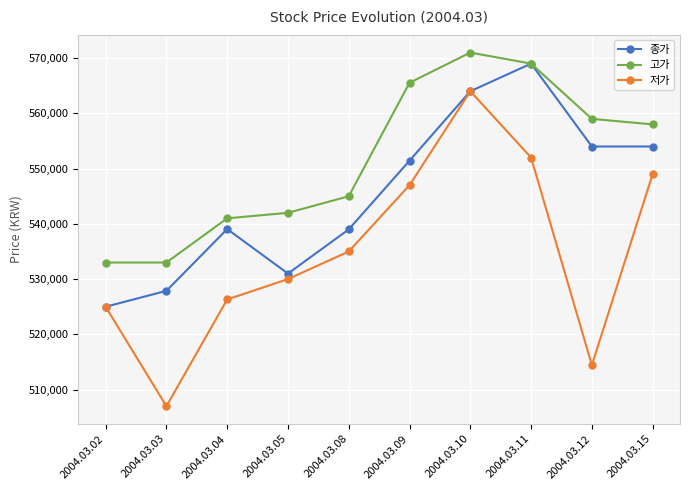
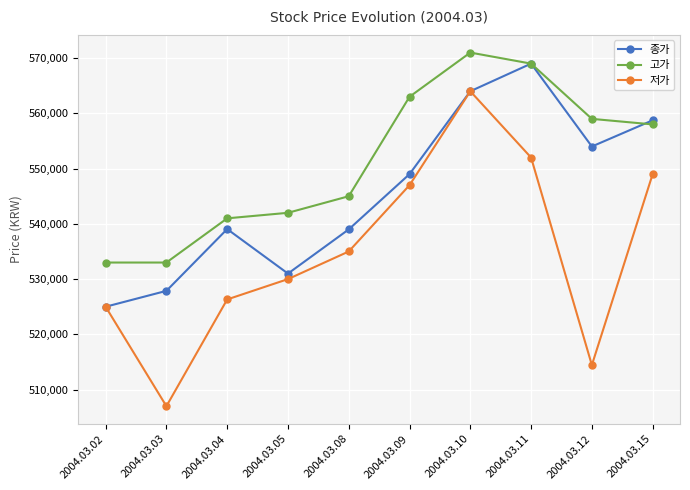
종가, 2004.03.09: 551,000 -> 549,000
고가, 2004.03.09: 566,000 -> 563,000
종가, 2004.03.15: 554,000 -> 559,000
